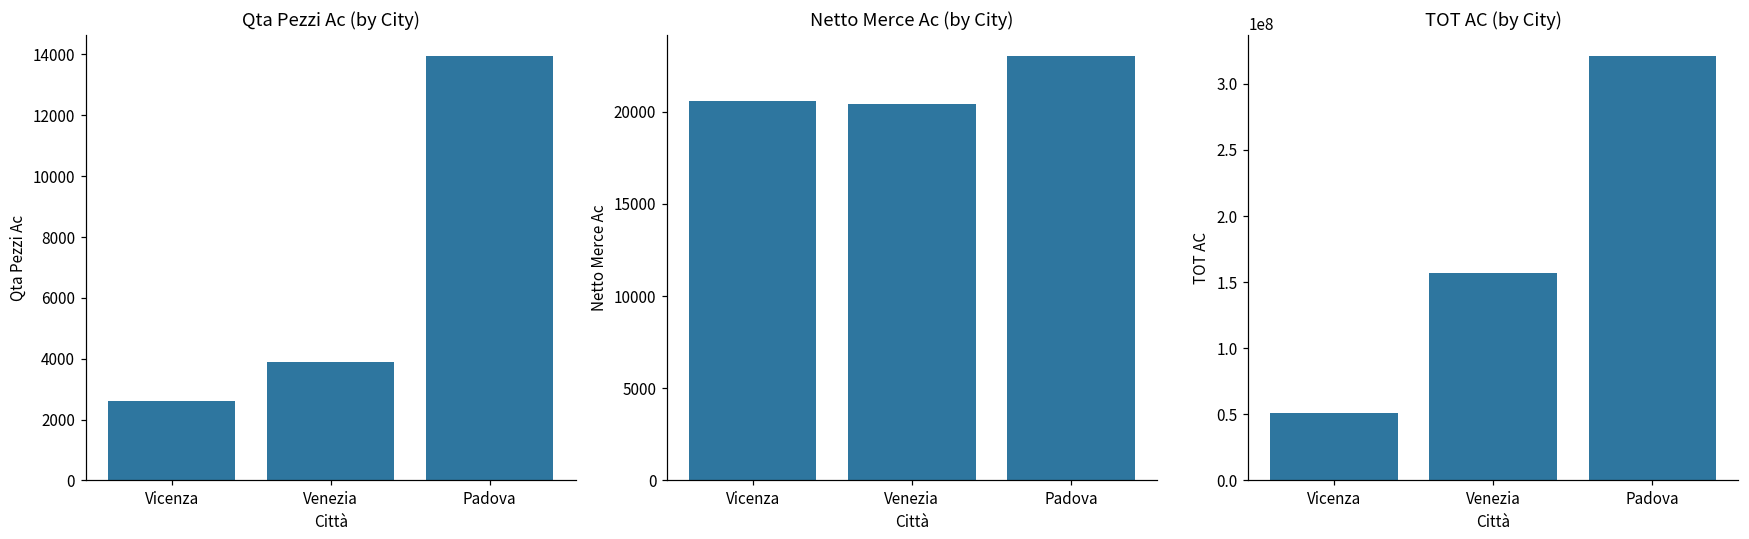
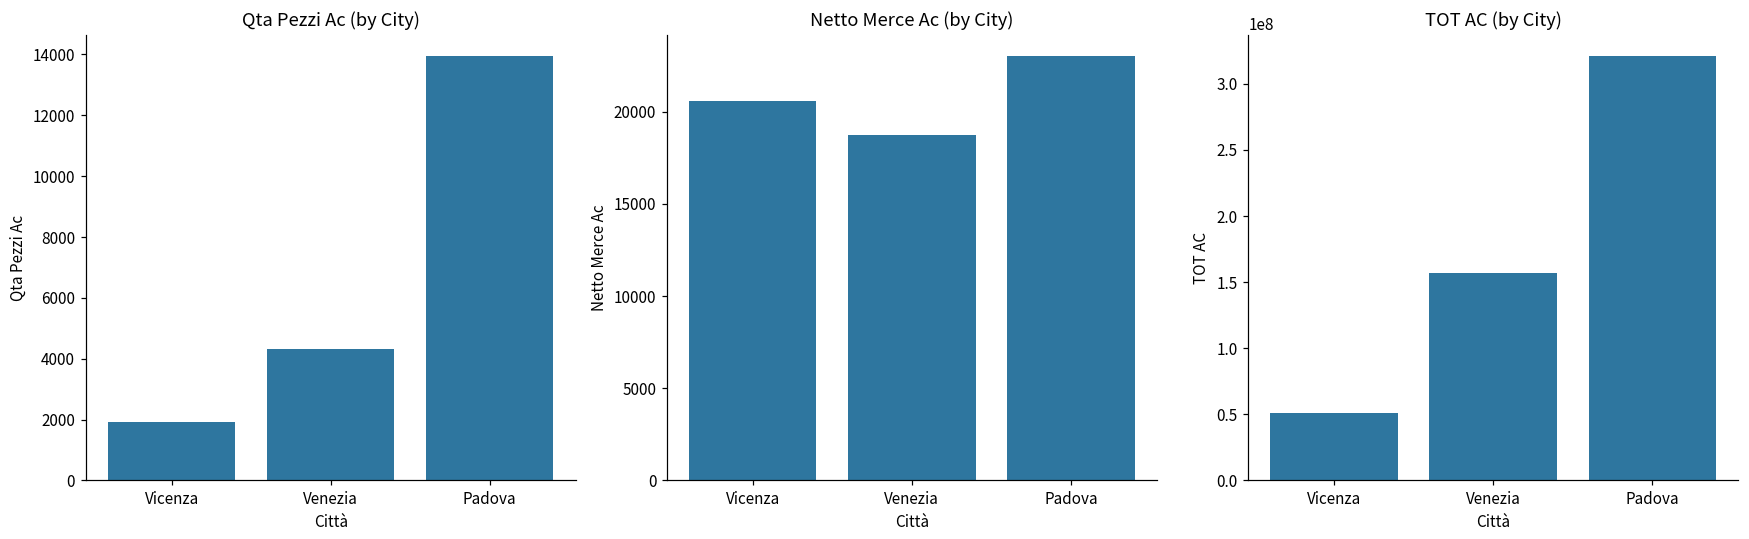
Qta Pezzi Ac (by City), Vicenza: 2600 -> 1900
Qta Pezzi Ac (by City), Venezia: 3900 -> 4300
Netto Merce Ac (by City), Venezia: 20400 -> 18800
